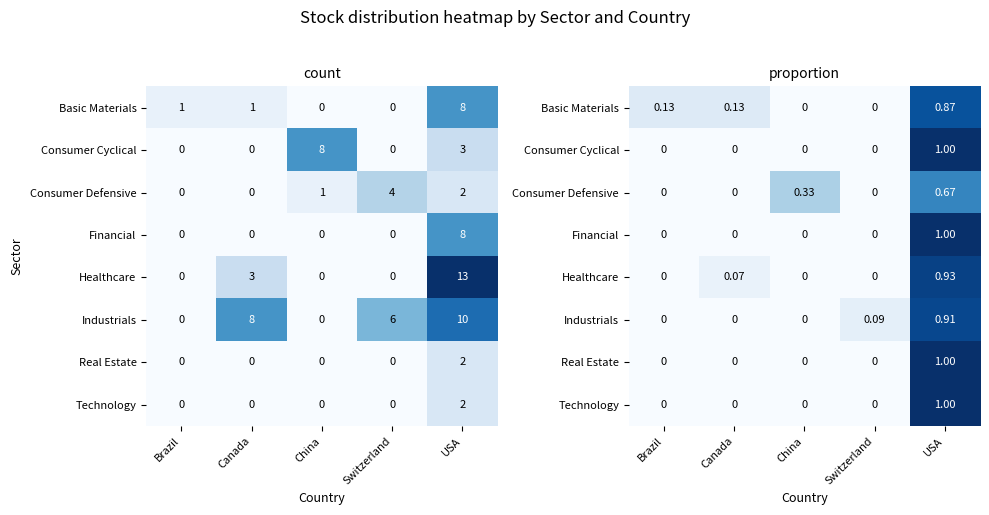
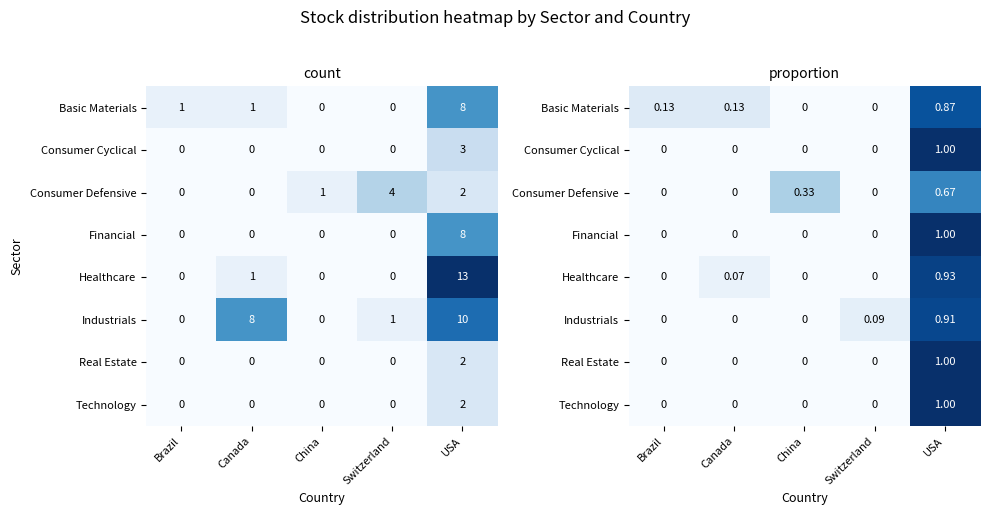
count, Consumer Cyclical, China: 8 -> 0
count, Healthcare, Canada: 3 -> 1
count, Industrials, Switzerland: 6 -> 1
